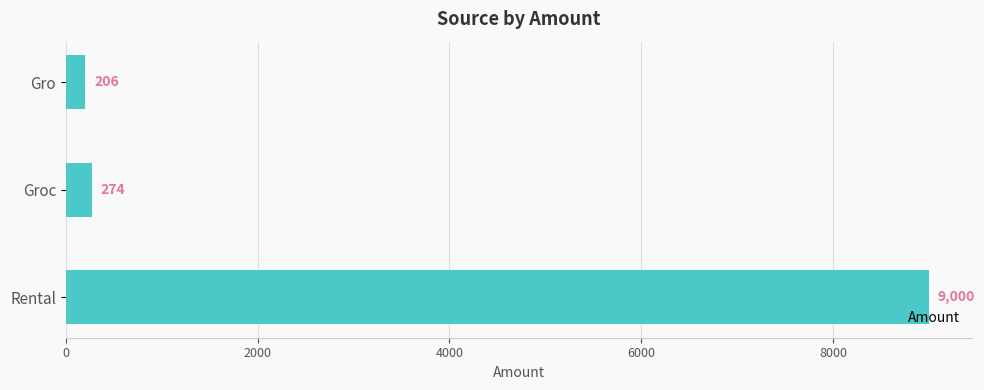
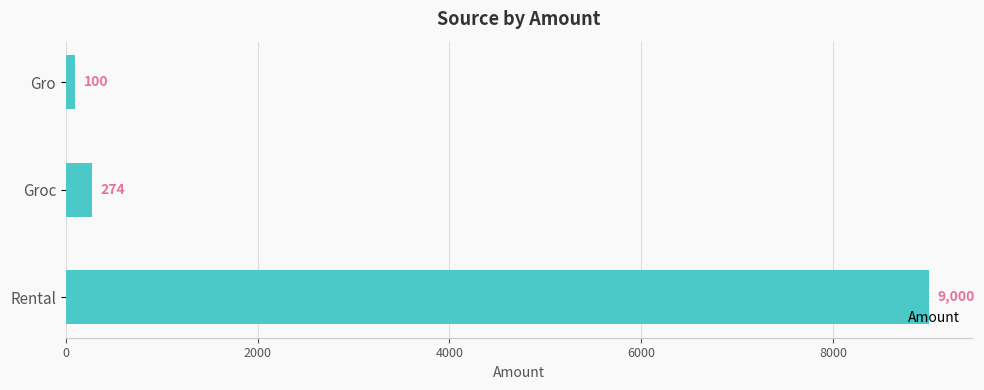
Gro: 206 -> 100
